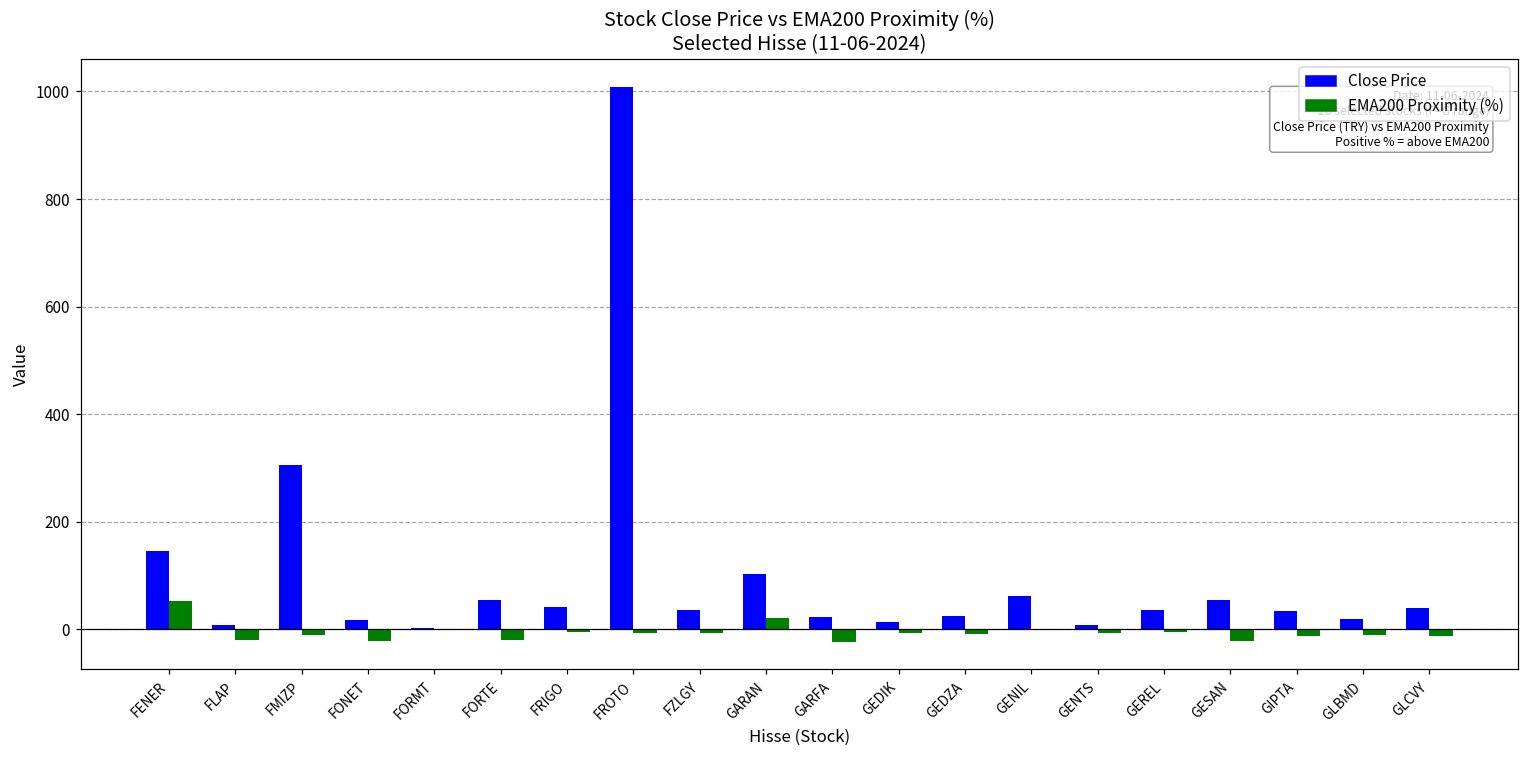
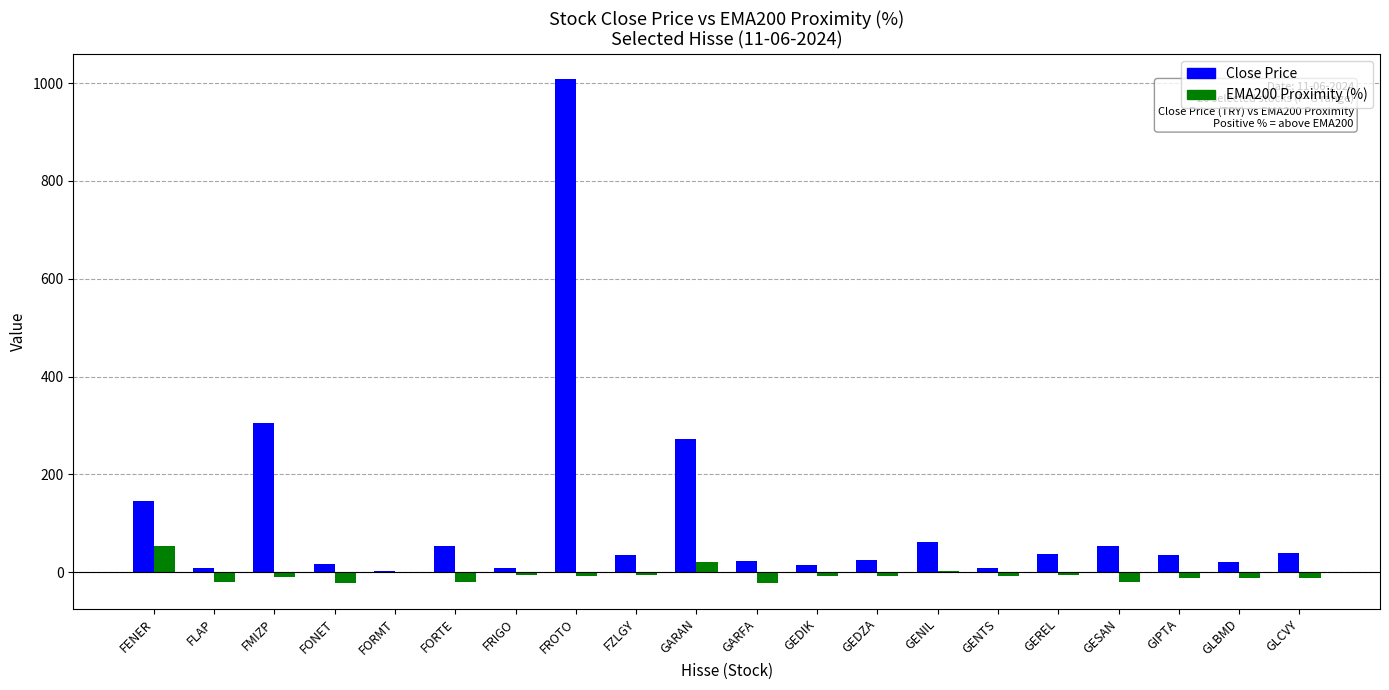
Close Price, FRIGO: 40 -> 10
Close Price, GARAN: 100 -> 270
